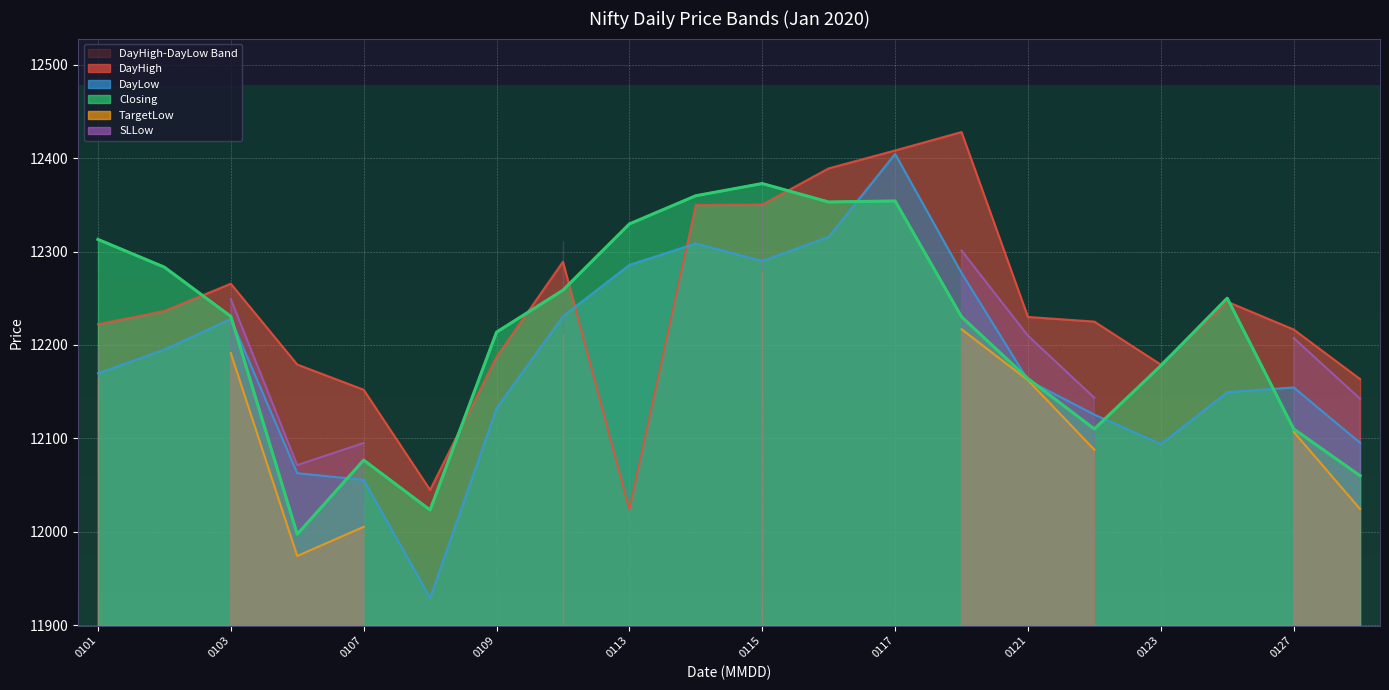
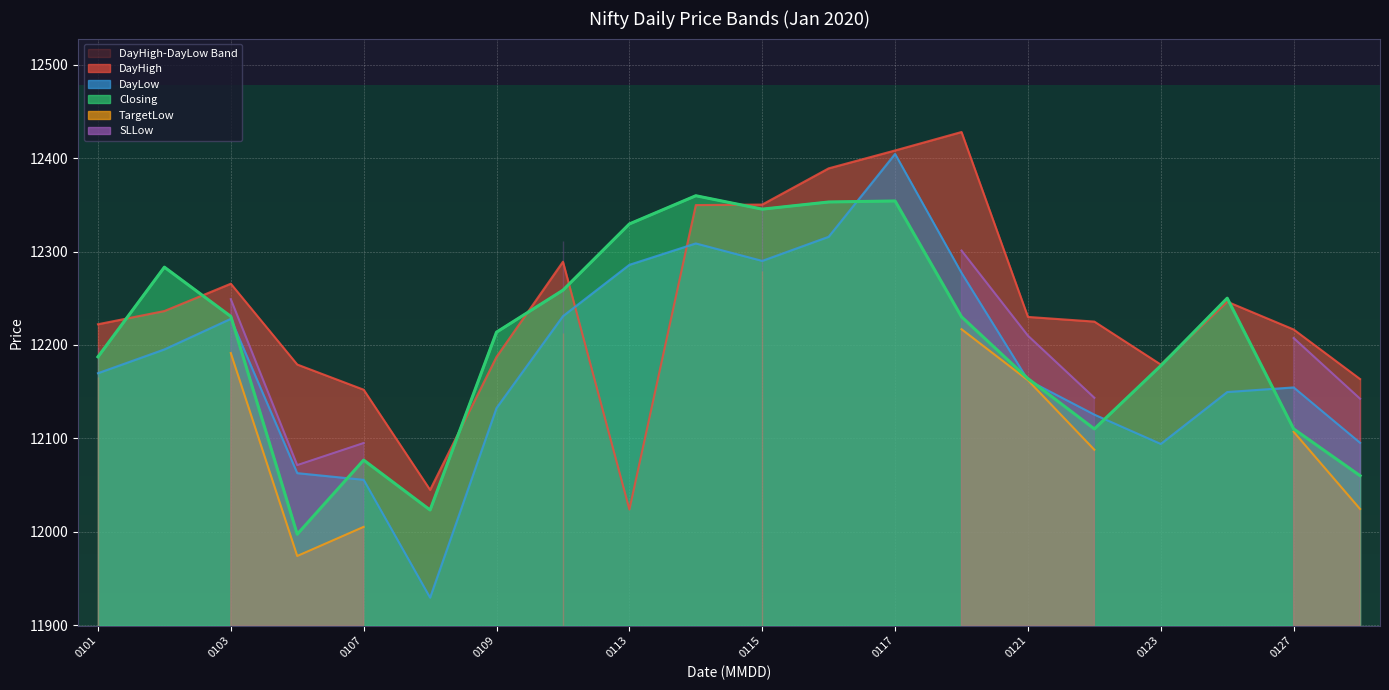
Closing, 0101: 12310 -> 12190
Closing, 0115: 12370 -> 12350
